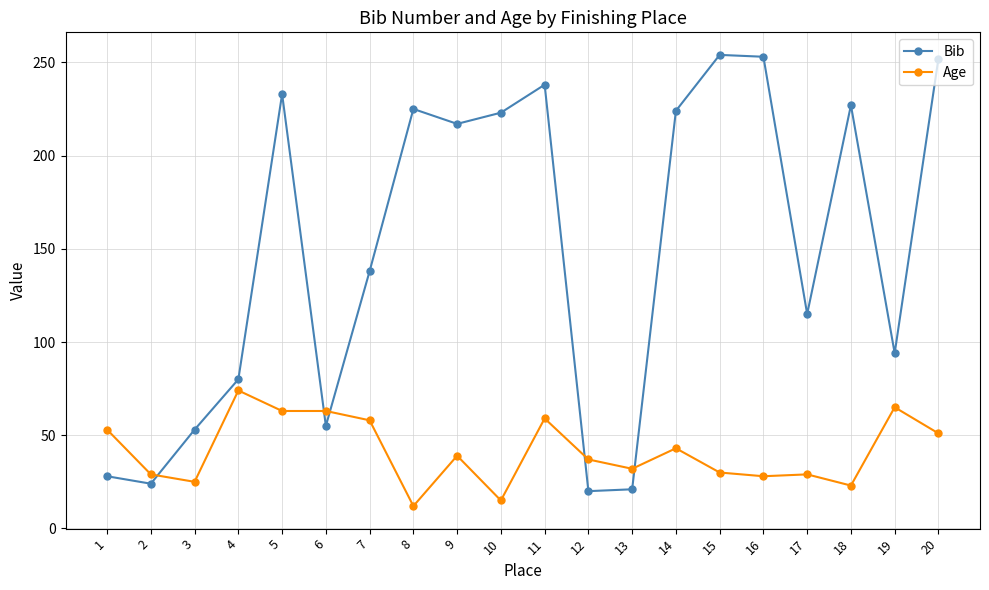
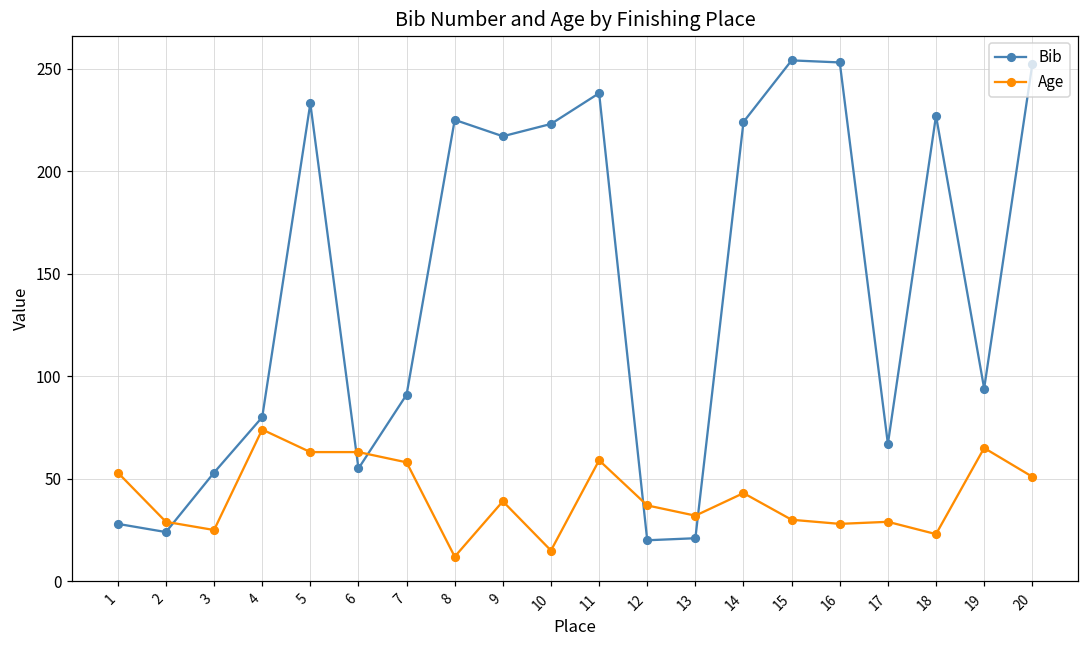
Bib, 7: 138 -> 91
Bib, 17: 115 -> 67
